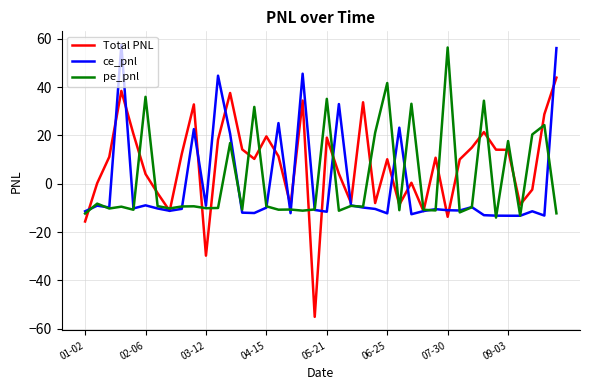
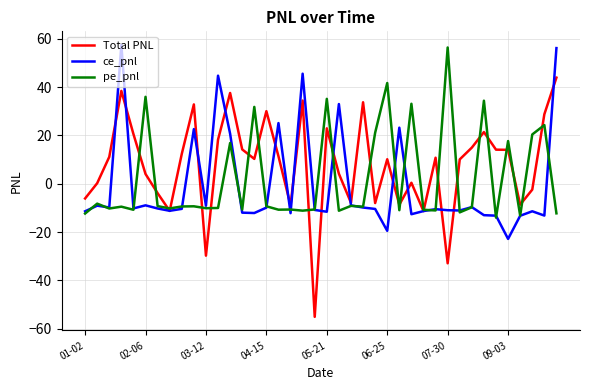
Total PNL, 01-02: -16 -> -6
Total PNL, 04-15: 20 -> 30
Total PNL, 05-21: 19 -> 23
ce_pnl, 06-25: -12 -> -19
Total PNL, 07-30: -14 -> -33
ce_pnl, 09-03: -13 -> -23
